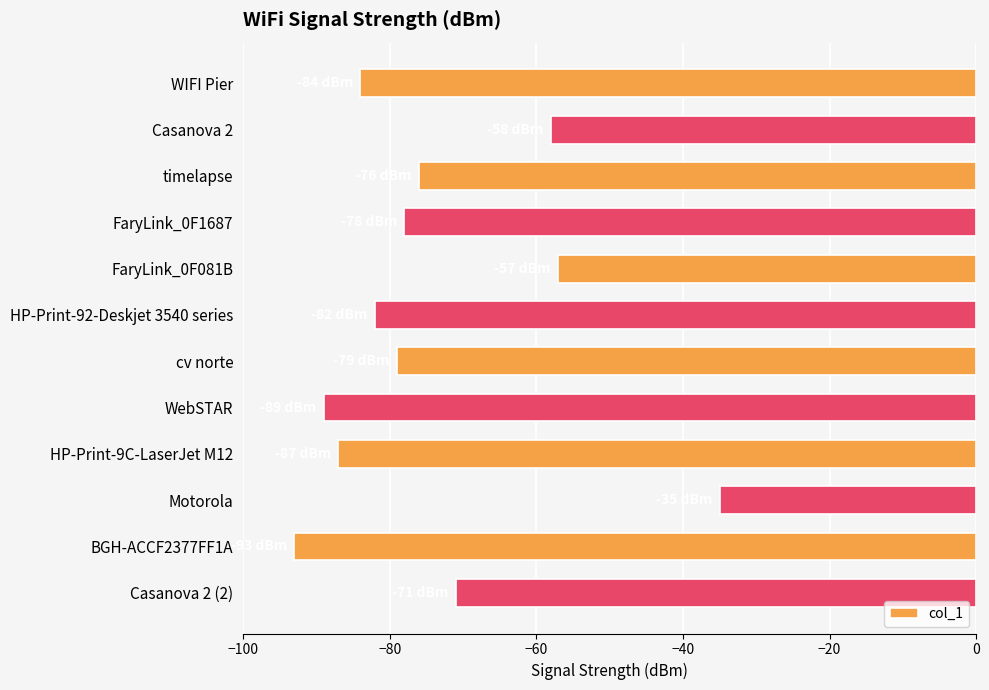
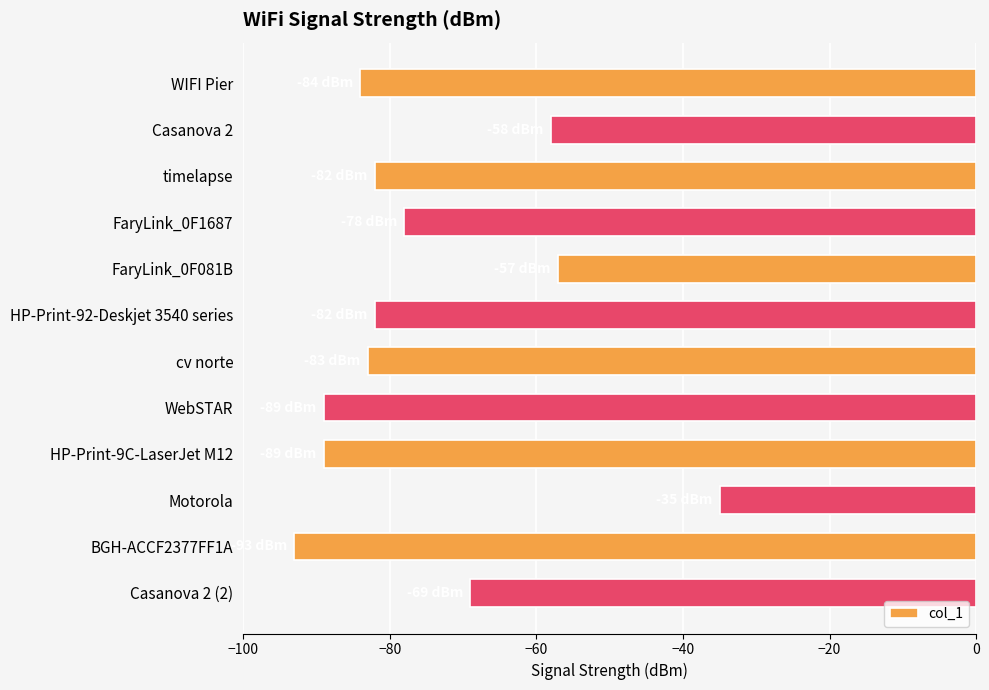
timelapse: -76 -> -82
cv norte: -79 -> -83
HP-Print-9C-LaserJet M12: -87 -> -89
Casanova 2 (2): -71 -> -69
